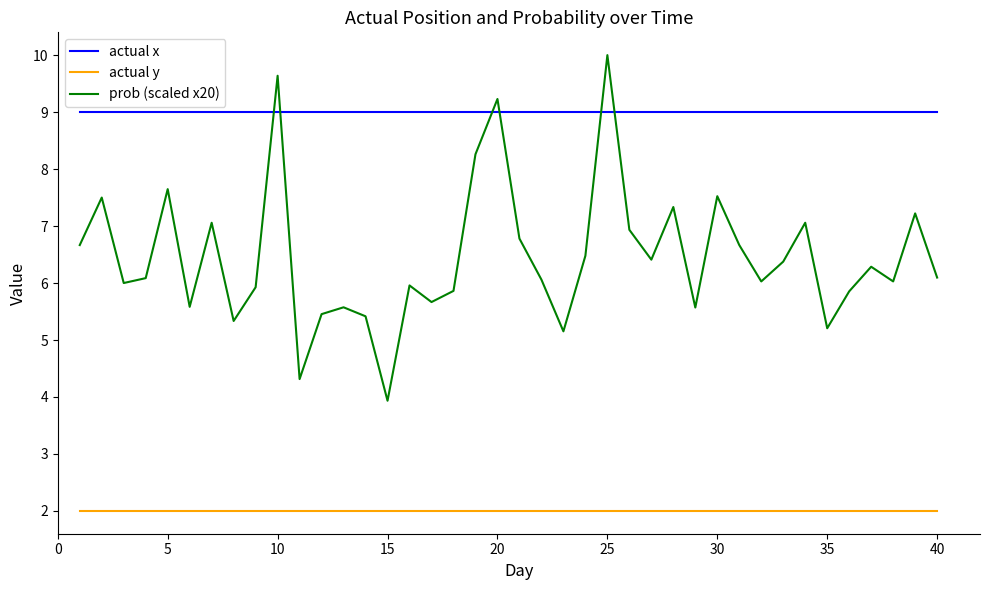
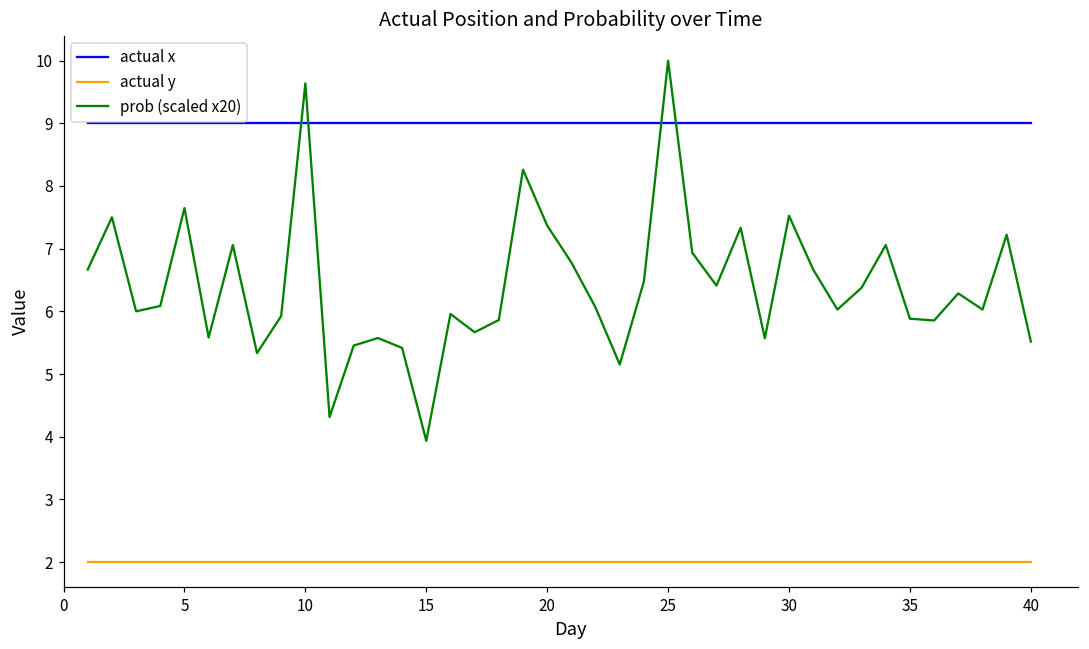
prob (scaled x20), 20: 9.2 -> 7.4
prob (scaled x20), 35: 5.2 -> 5.9
prob (scaled x20), 40: 6.1 -> 5.5
